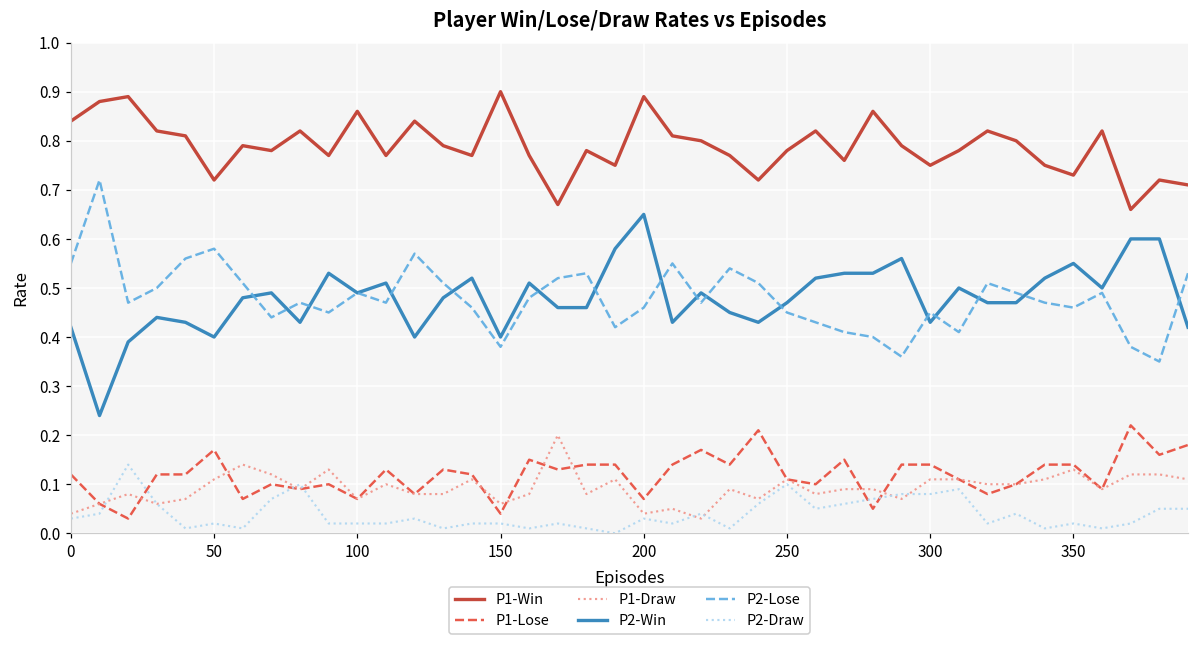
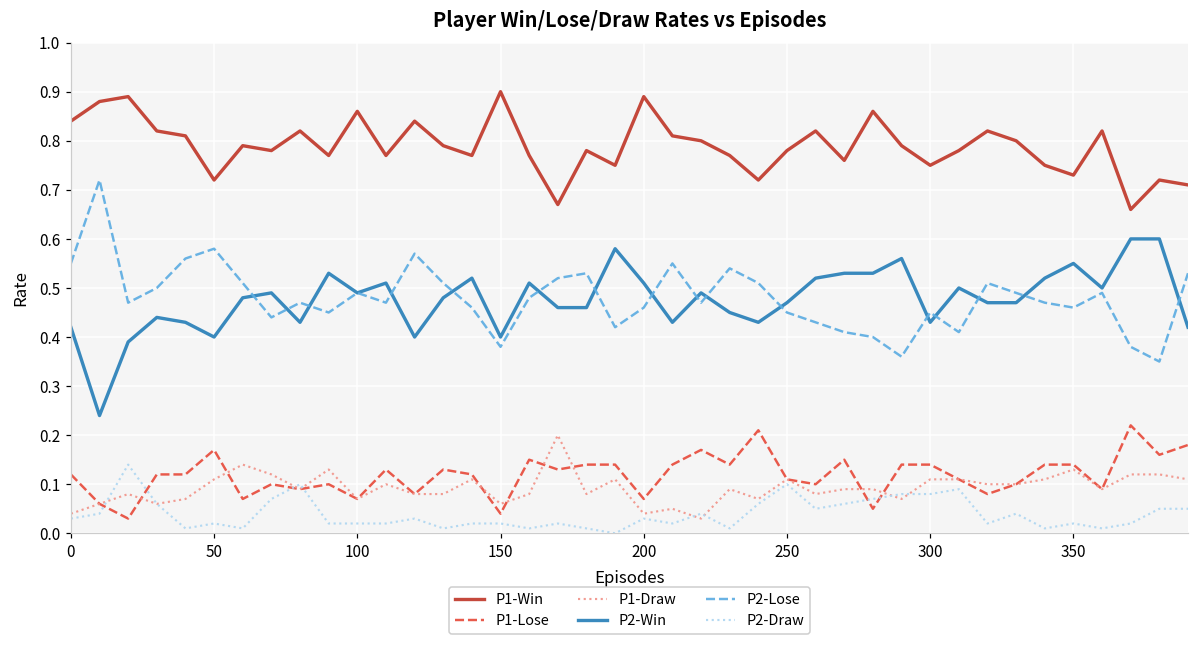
P2-Win, 200: 0.65 -> 0.51
